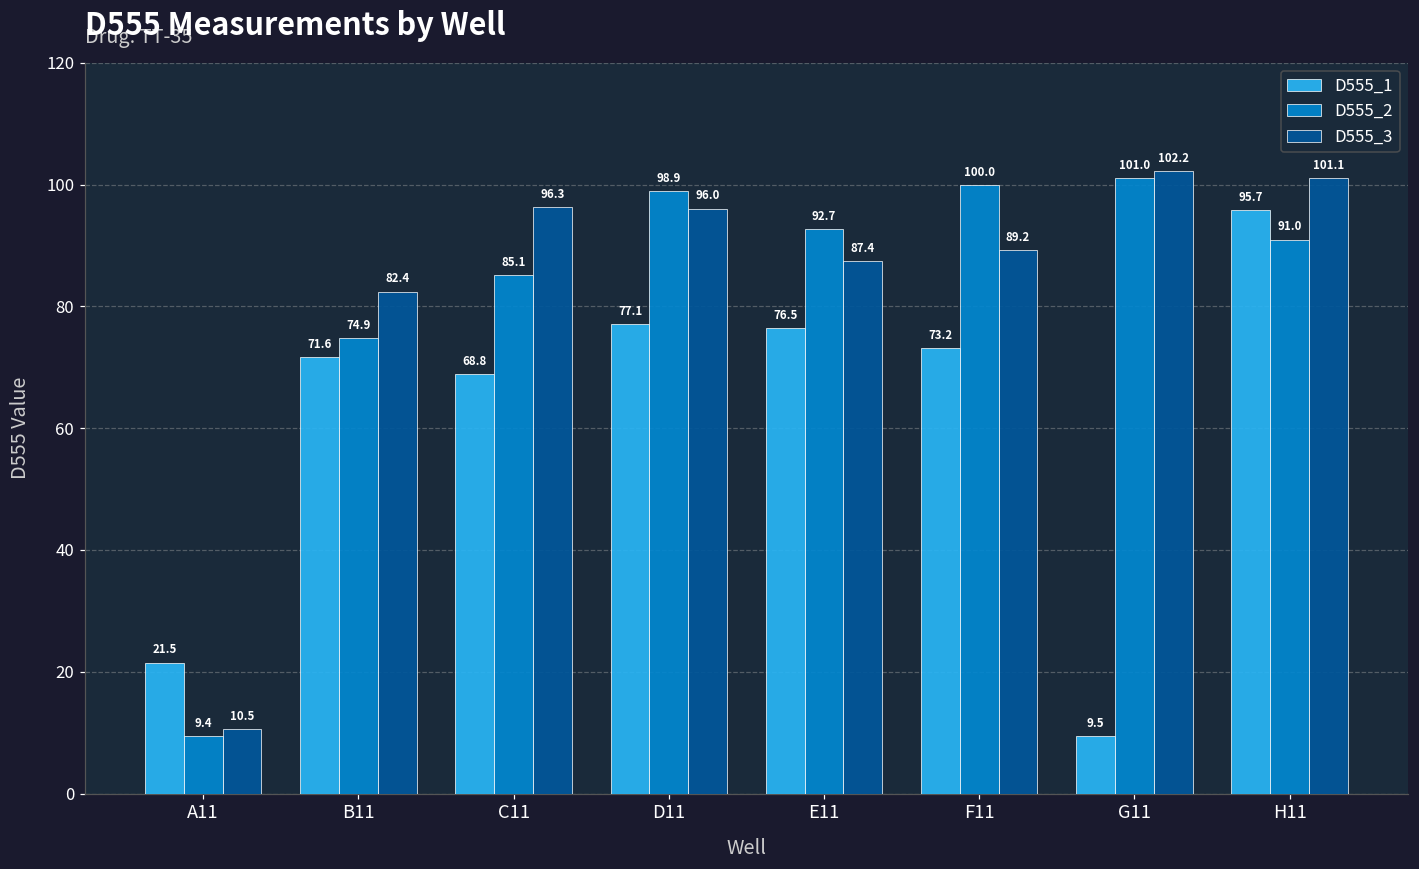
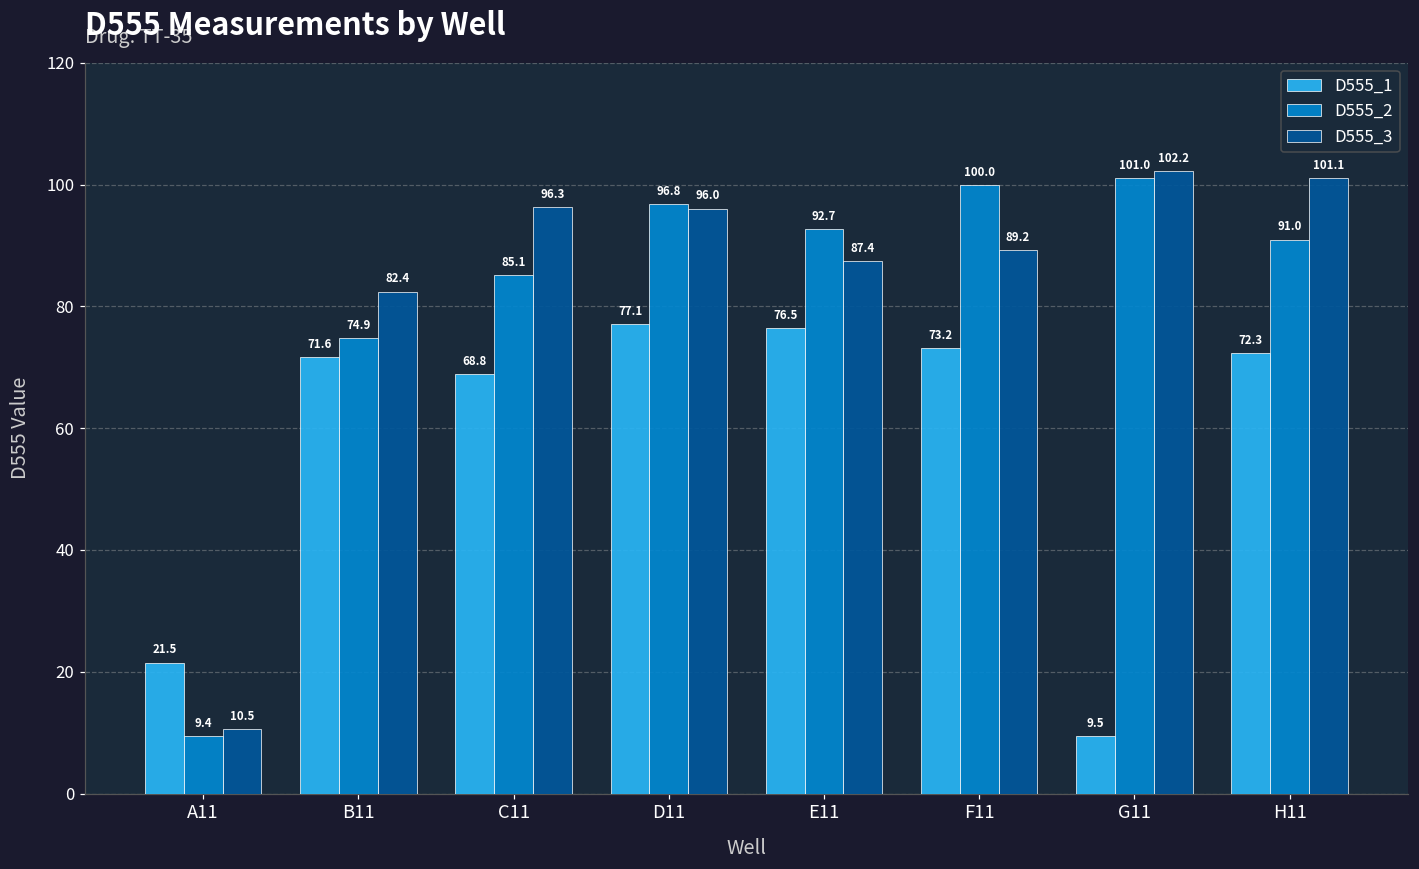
D555_2, D11: 98.9 -> 96.8
D555_1, H11: 95.7 -> 72.3
